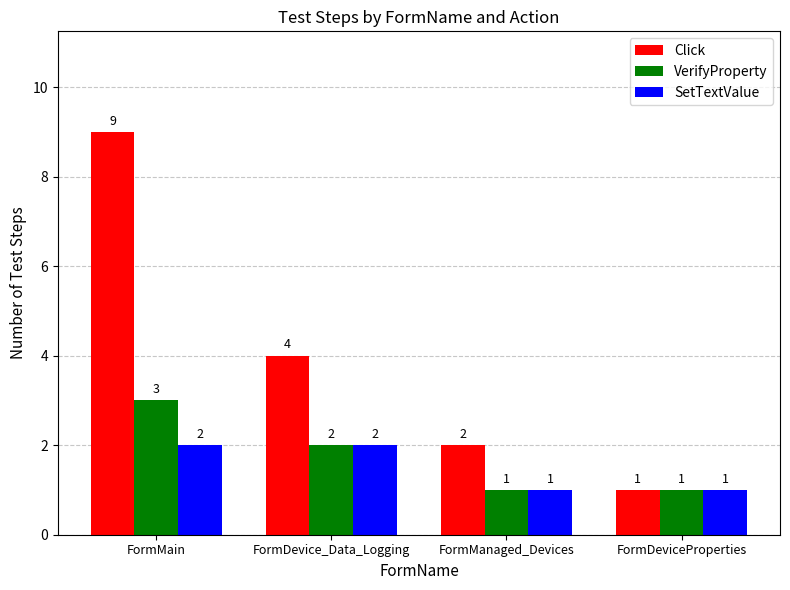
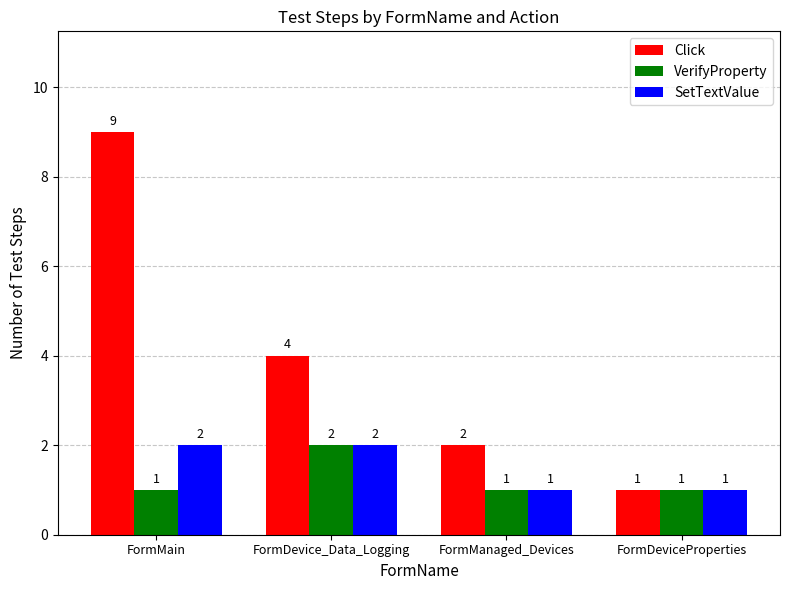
VerifyProperty, FormMain: 3 -> 1
